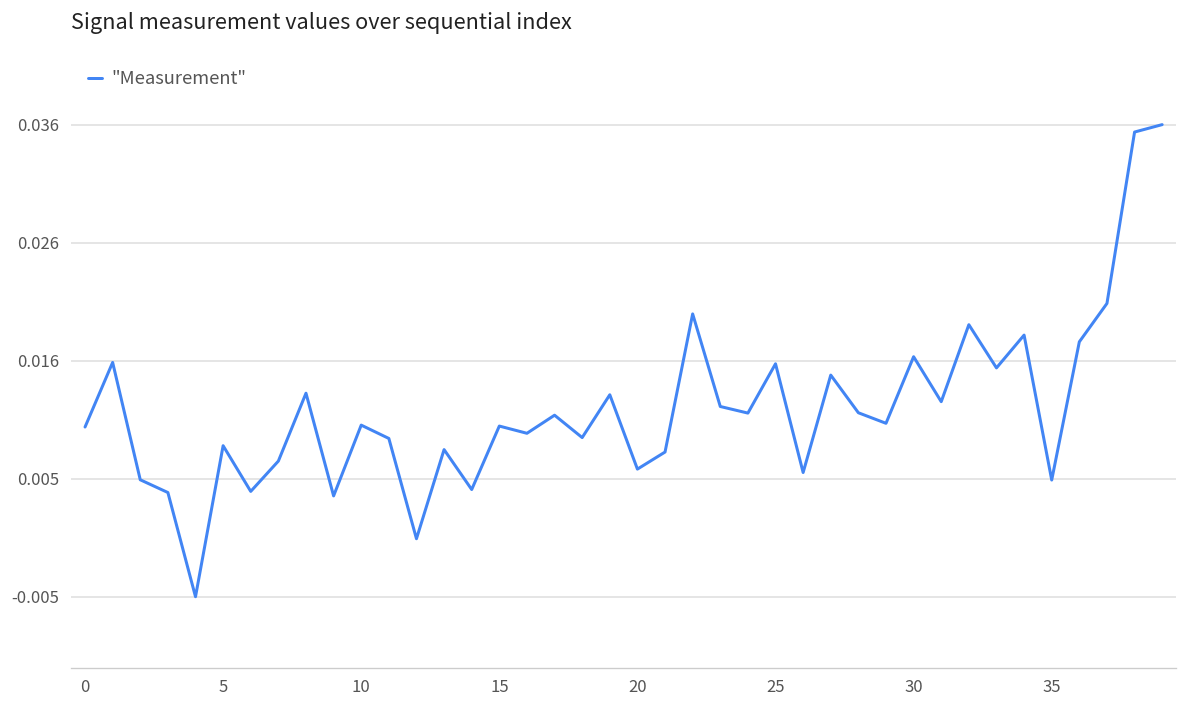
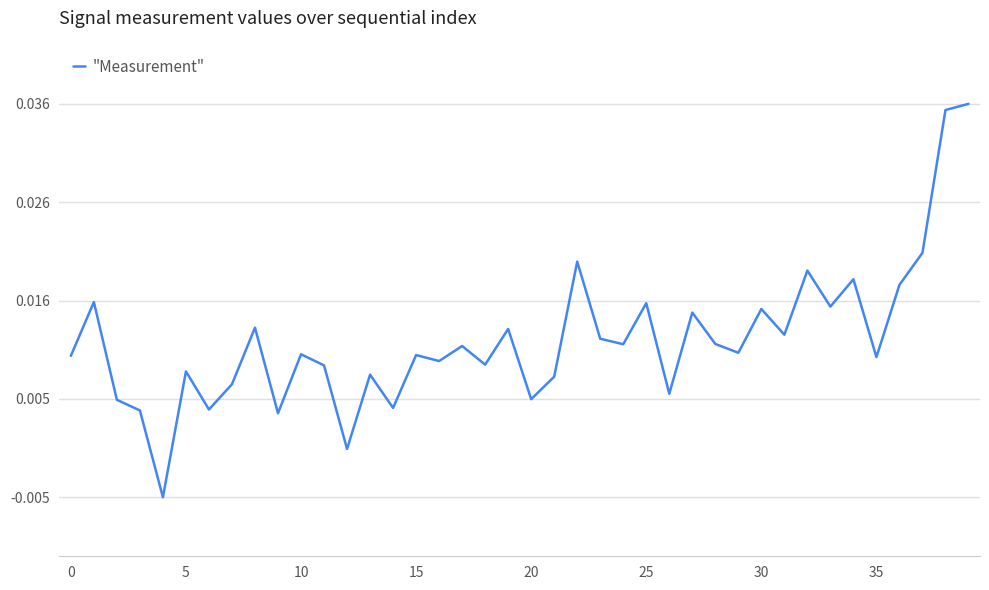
20: 0.006 -> 0.005
30: 0.016 -> 0.015
35: 0.005 -> 0.010
